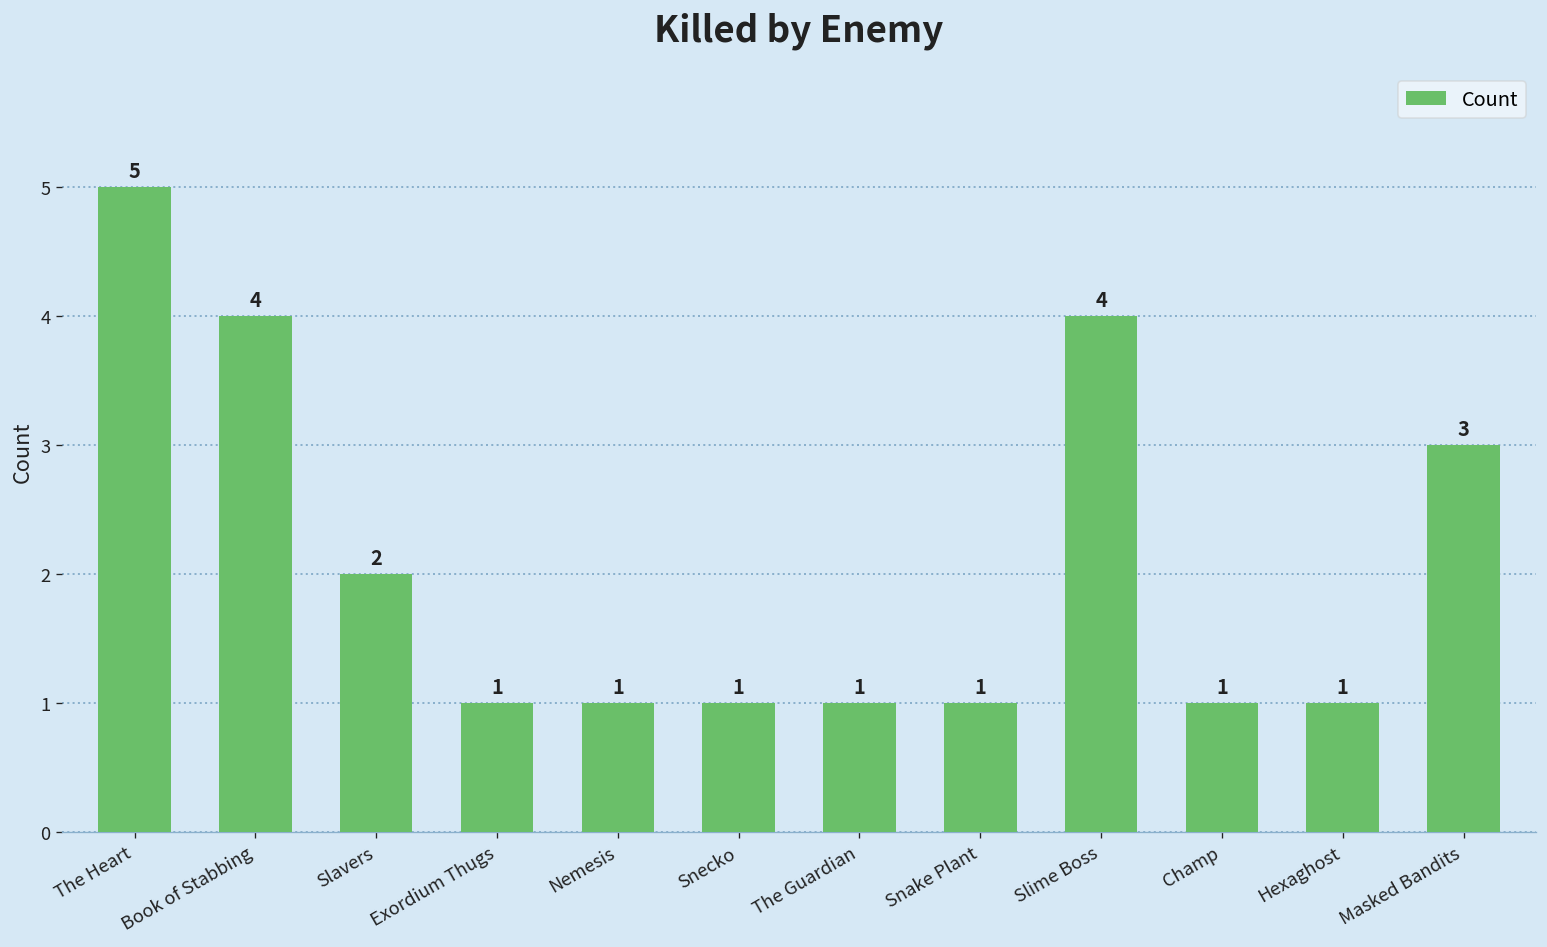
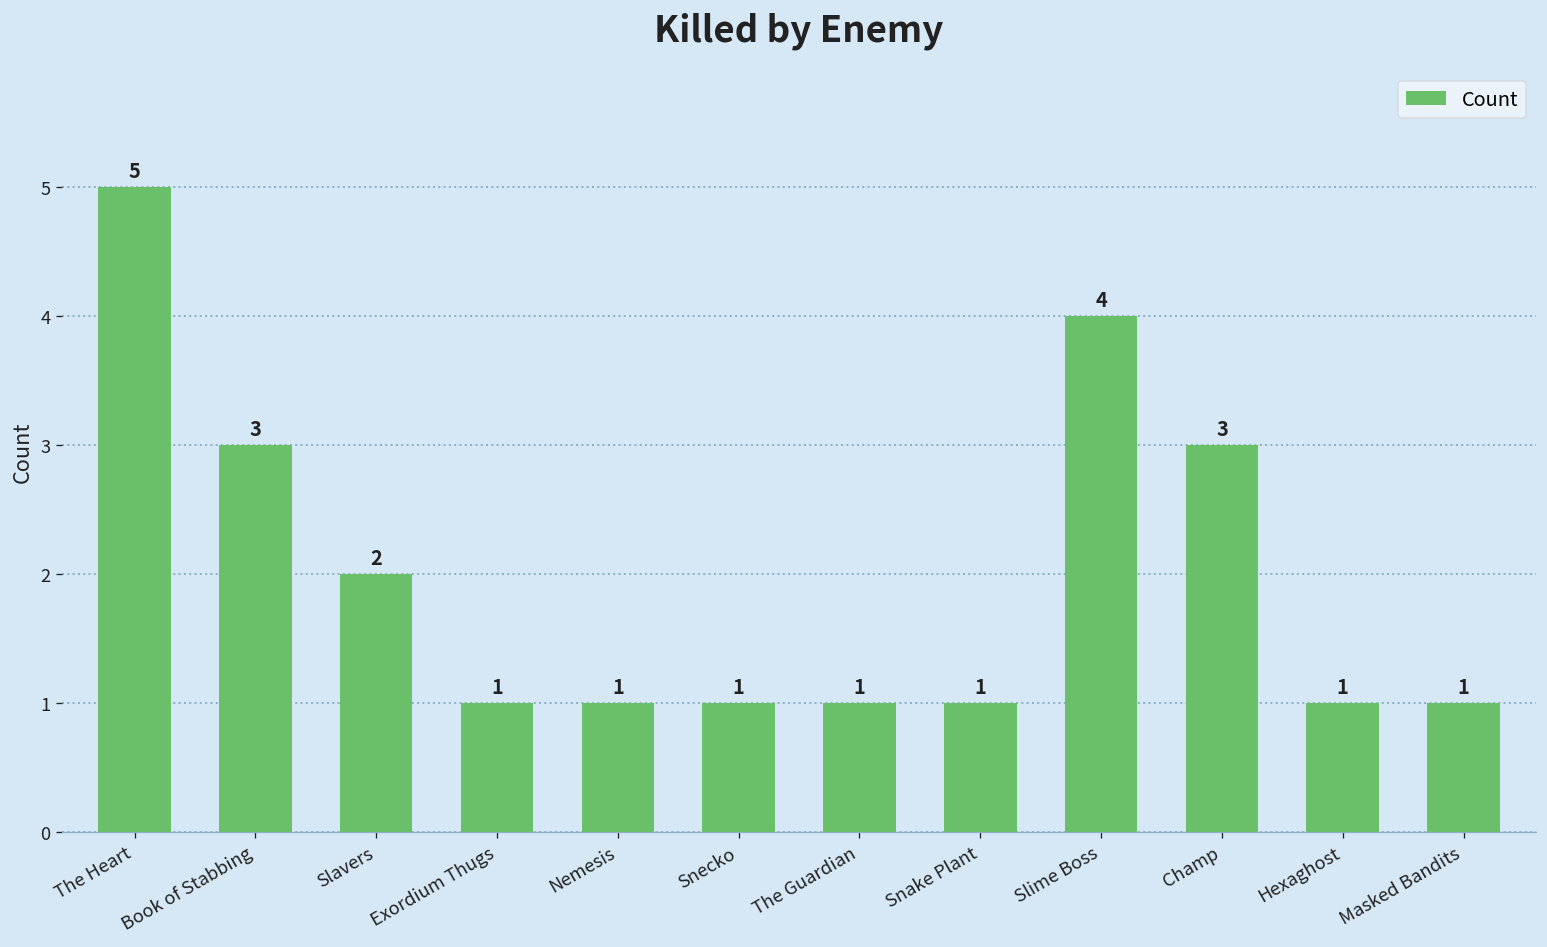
Book of Stabbing: 4 -> 3
Champ: 1 -> 3
Masked Bandits: 3 -> 1
